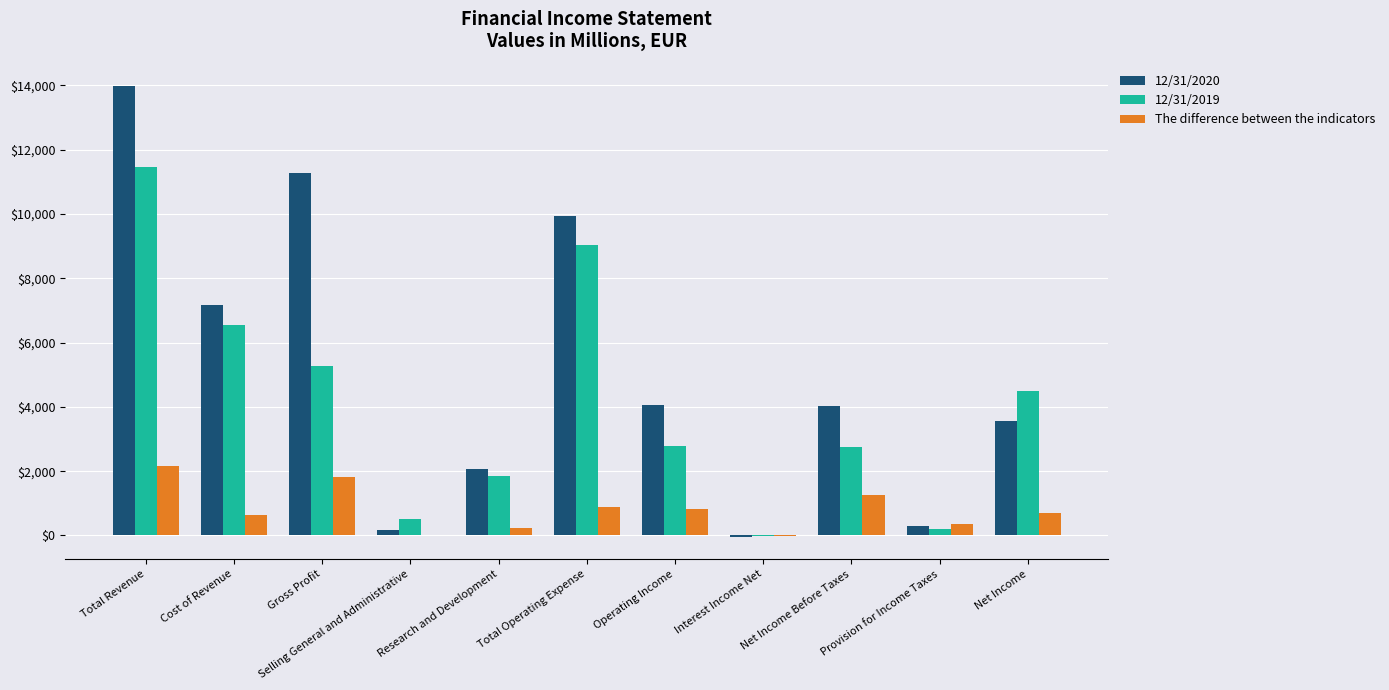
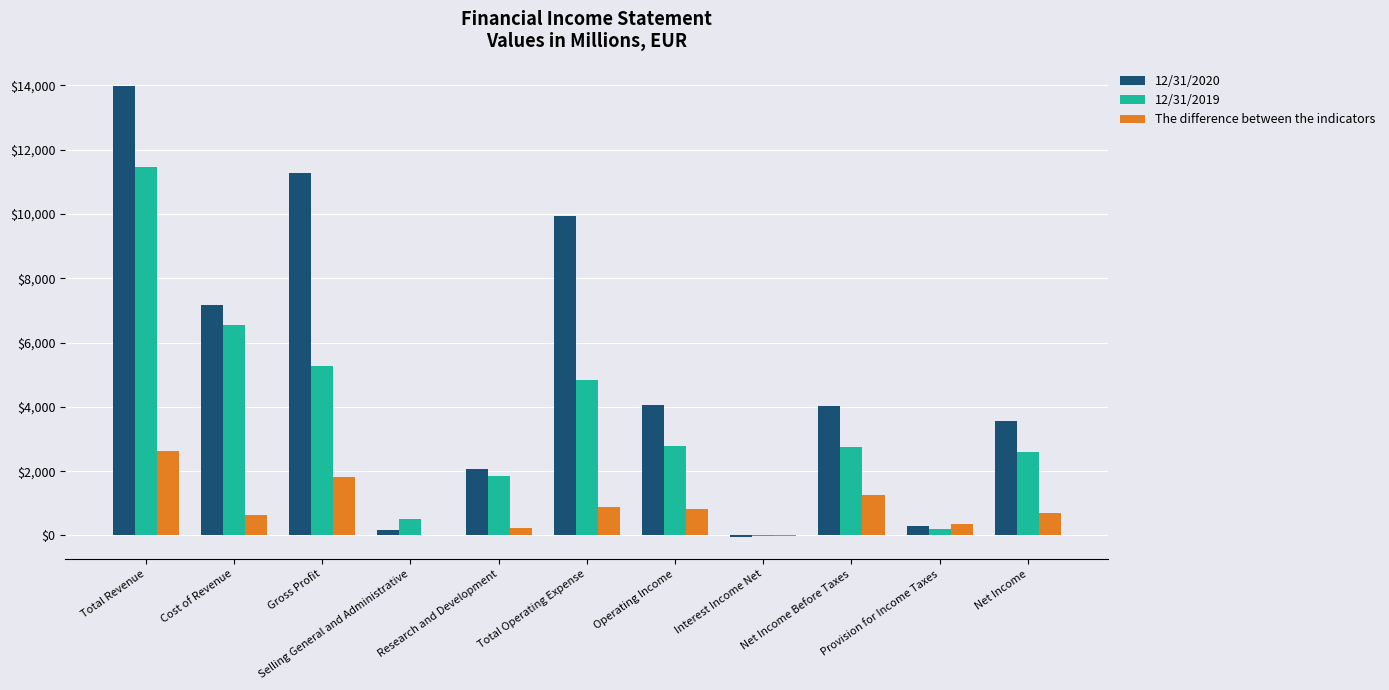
The difference between the indicators, Total Revenue: $2,200 -> $2,600
12/31/2019, Total Operating Expense: $9,000 -> $4,800
12/31/2019, Net Income: $4,500 -> $2,600
